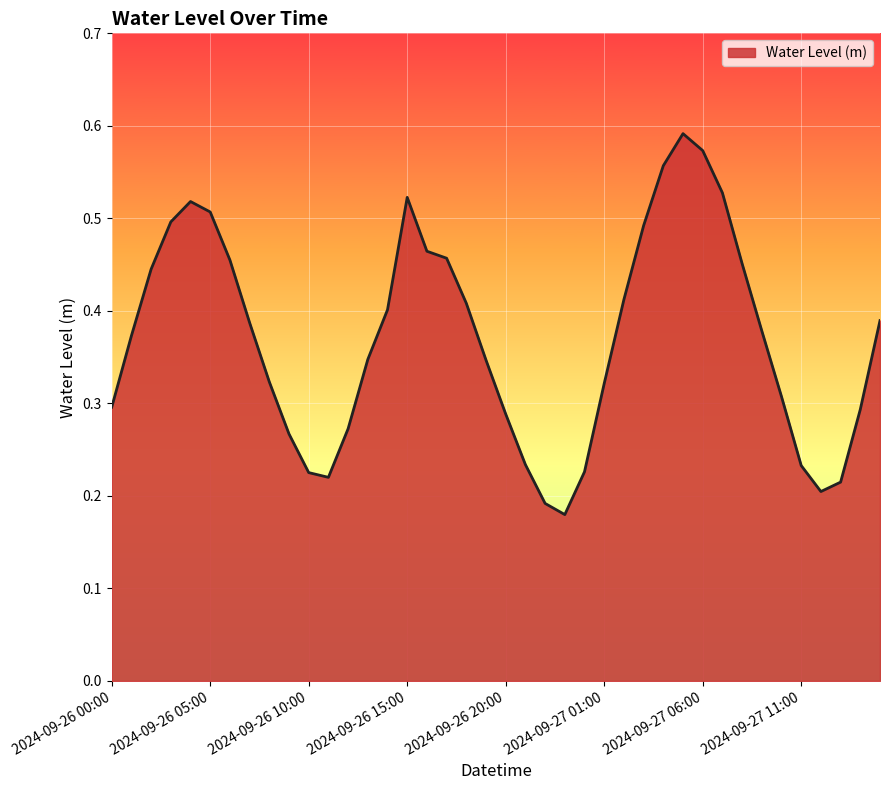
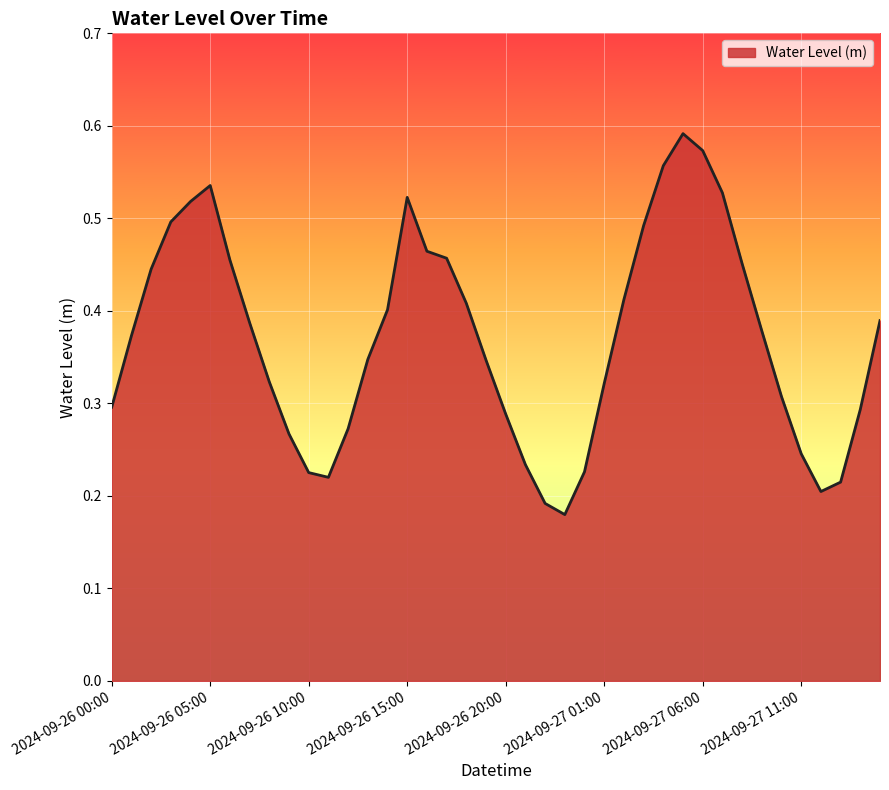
2024-09-26 05:00: 0.51 -> 0.54
2024-09-27 11:00: 0.23 -> 0.25
